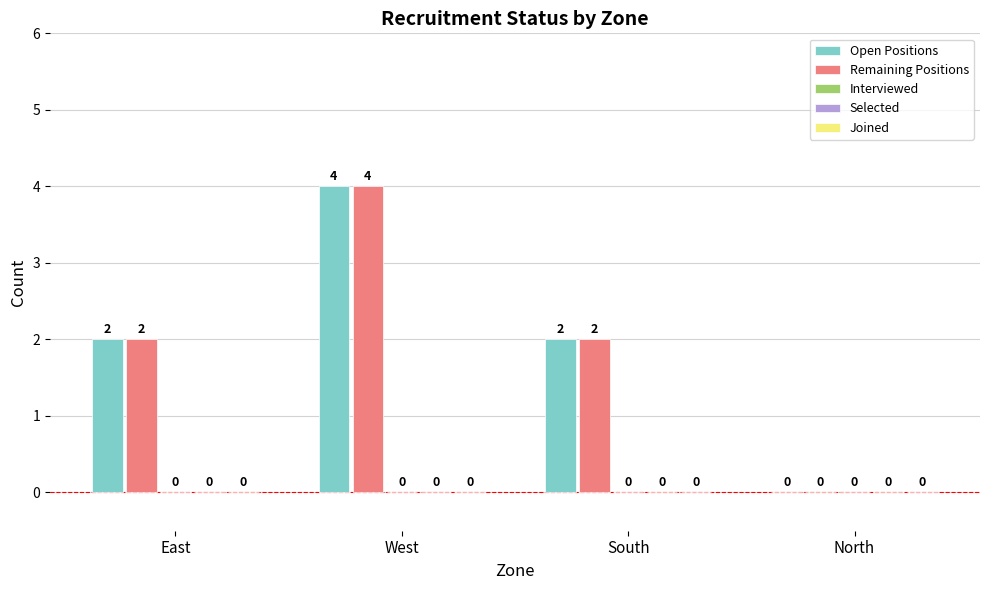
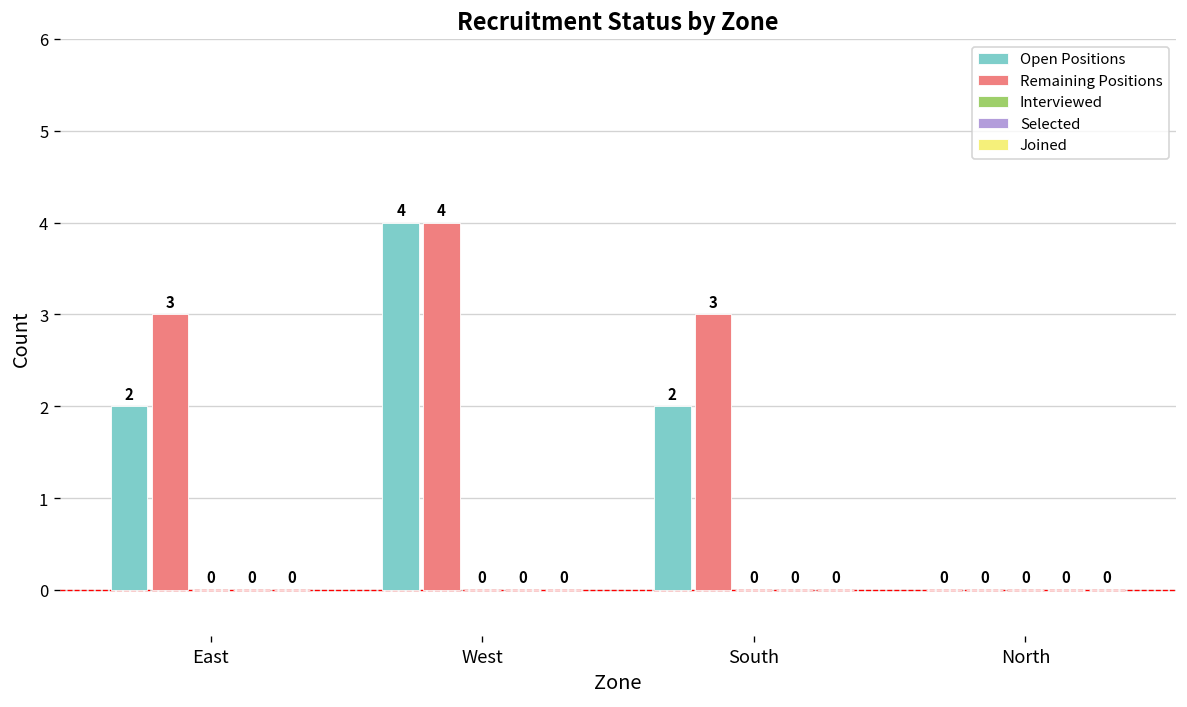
Remaining Positions, East: 2 -> 3
Remaining Positions, South: 2 -> 3
